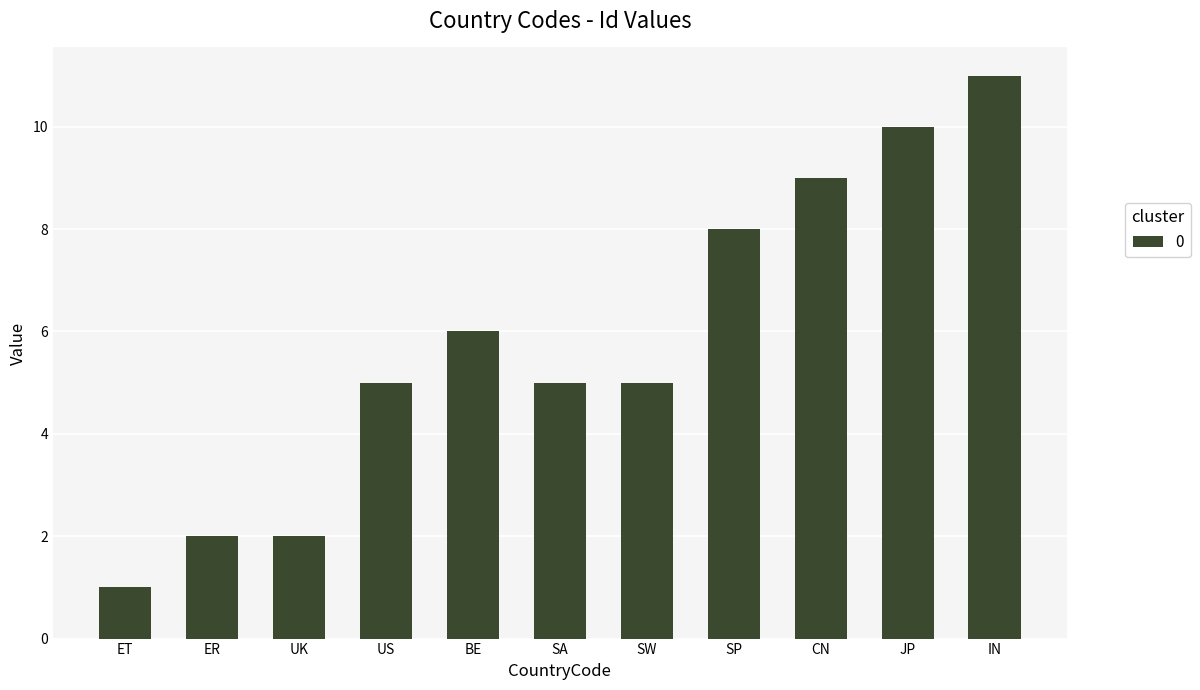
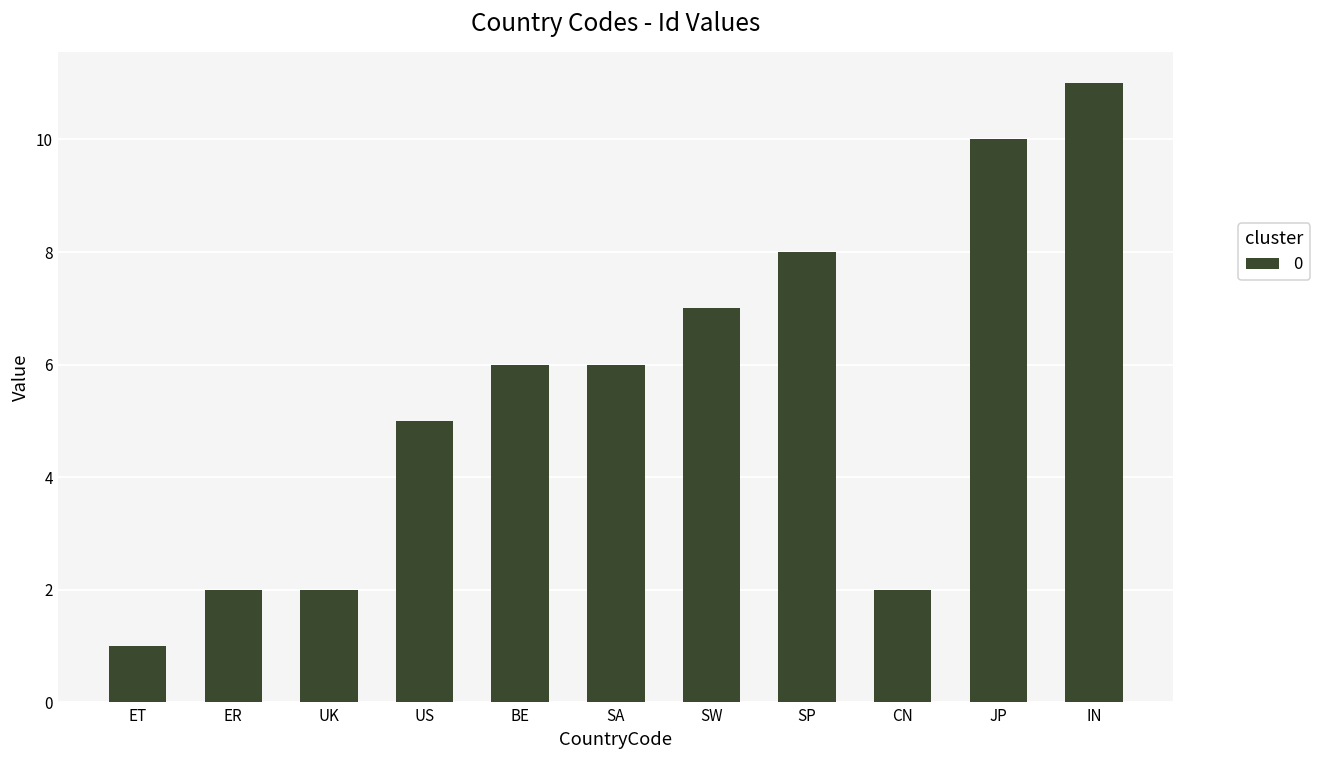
SA: 5 -> 6
SW: 5 -> 7
CN: 9 -> 2
